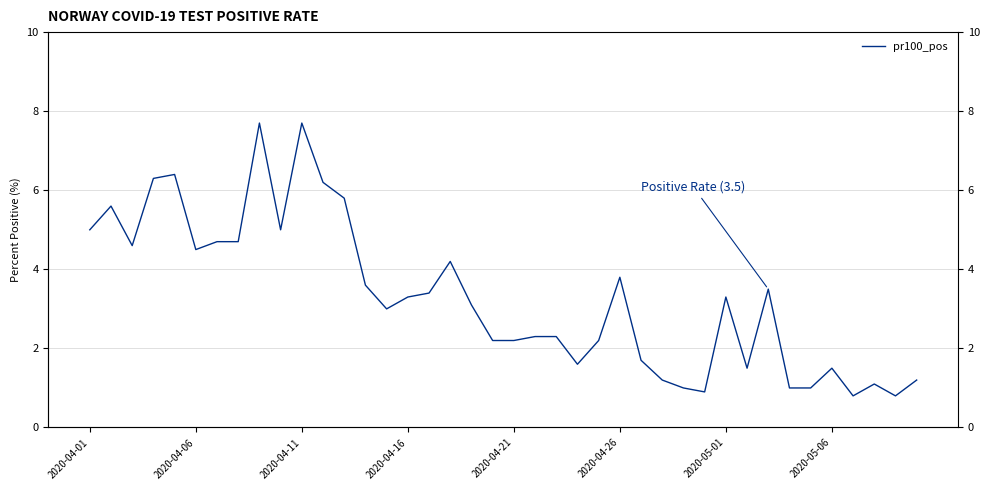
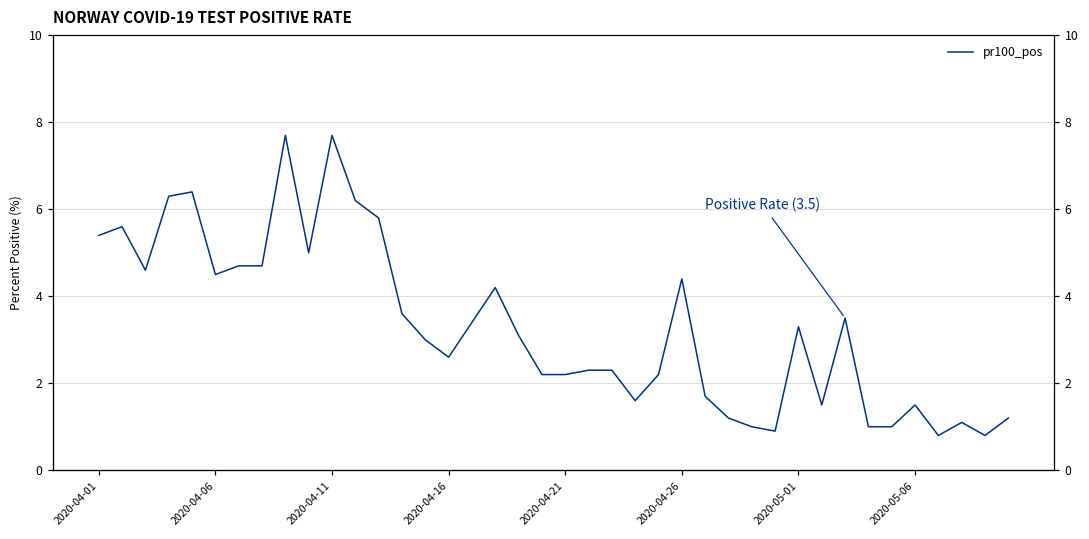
2020-04-01: 5.0 -> 5.4
2020-04-16: 3.3 -> 2.6
2020-04-26: 3.8 -> 4.4
